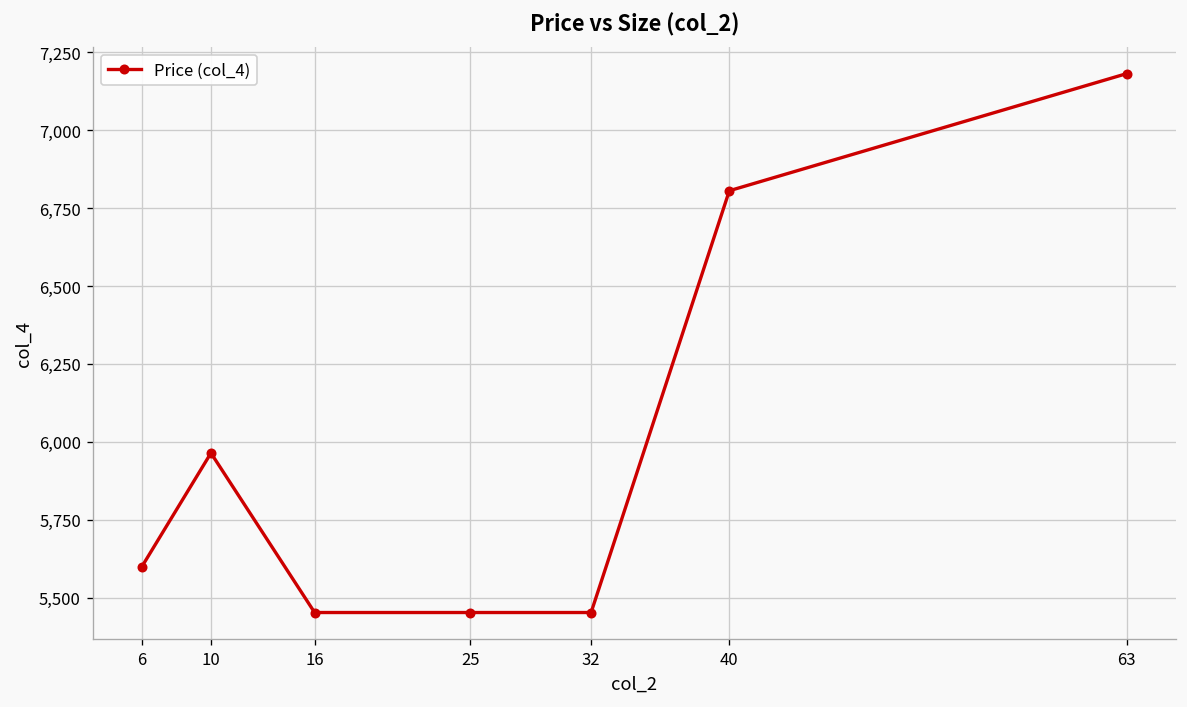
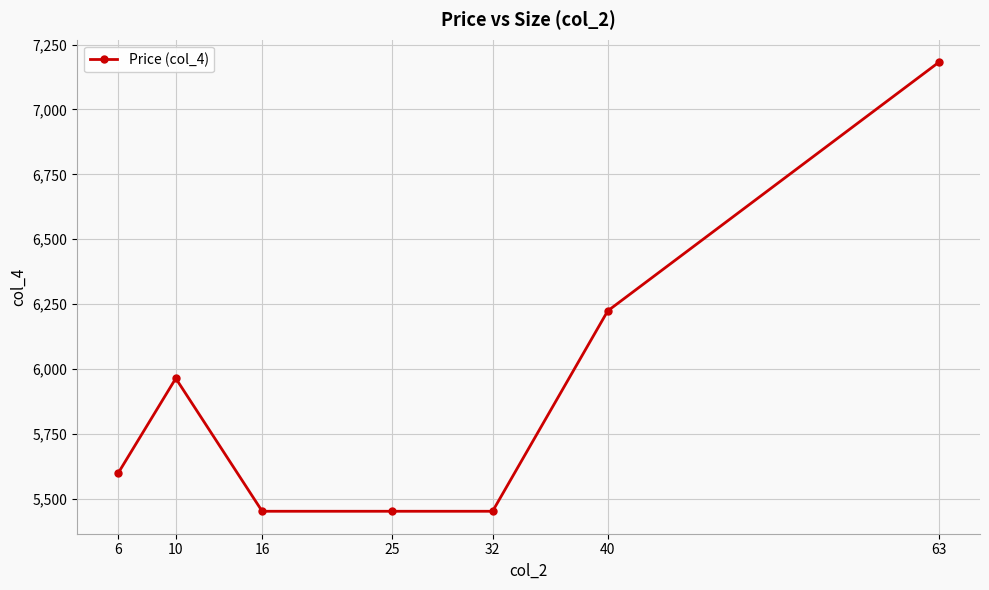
40: 6,810 -> 6,220
